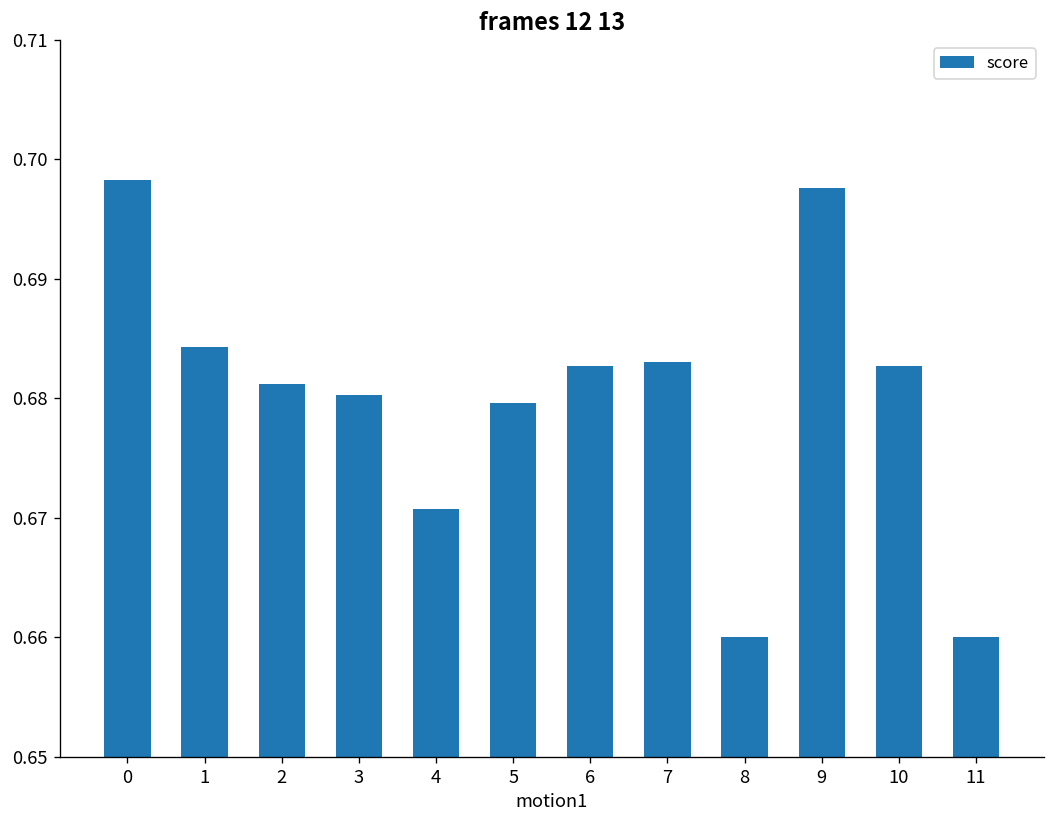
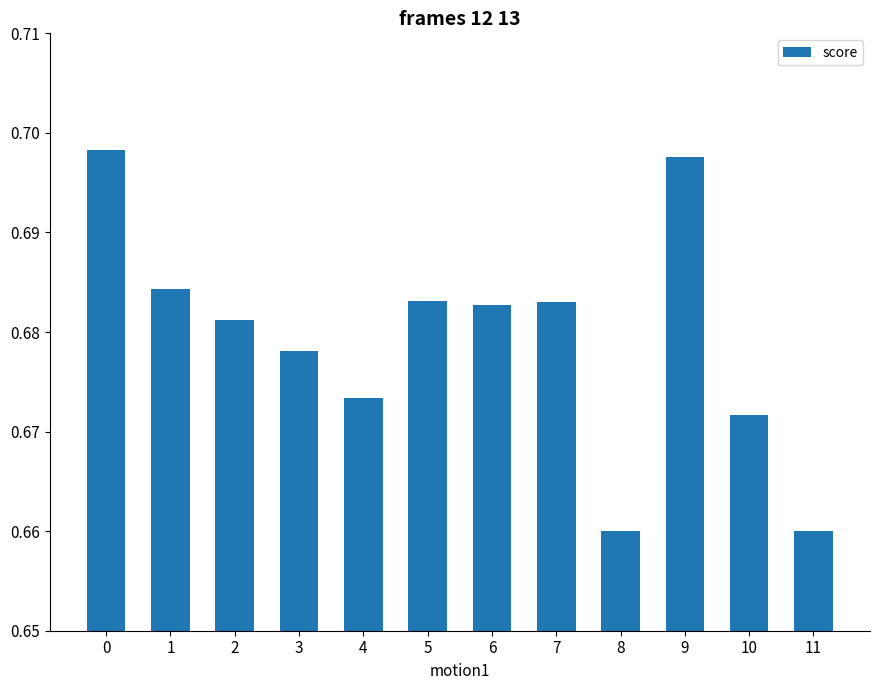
3: 0.680 -> 0.678
4: 0.671 -> 0.673
5: 0.680 -> 0.683
10: 0.683 -> 0.672
